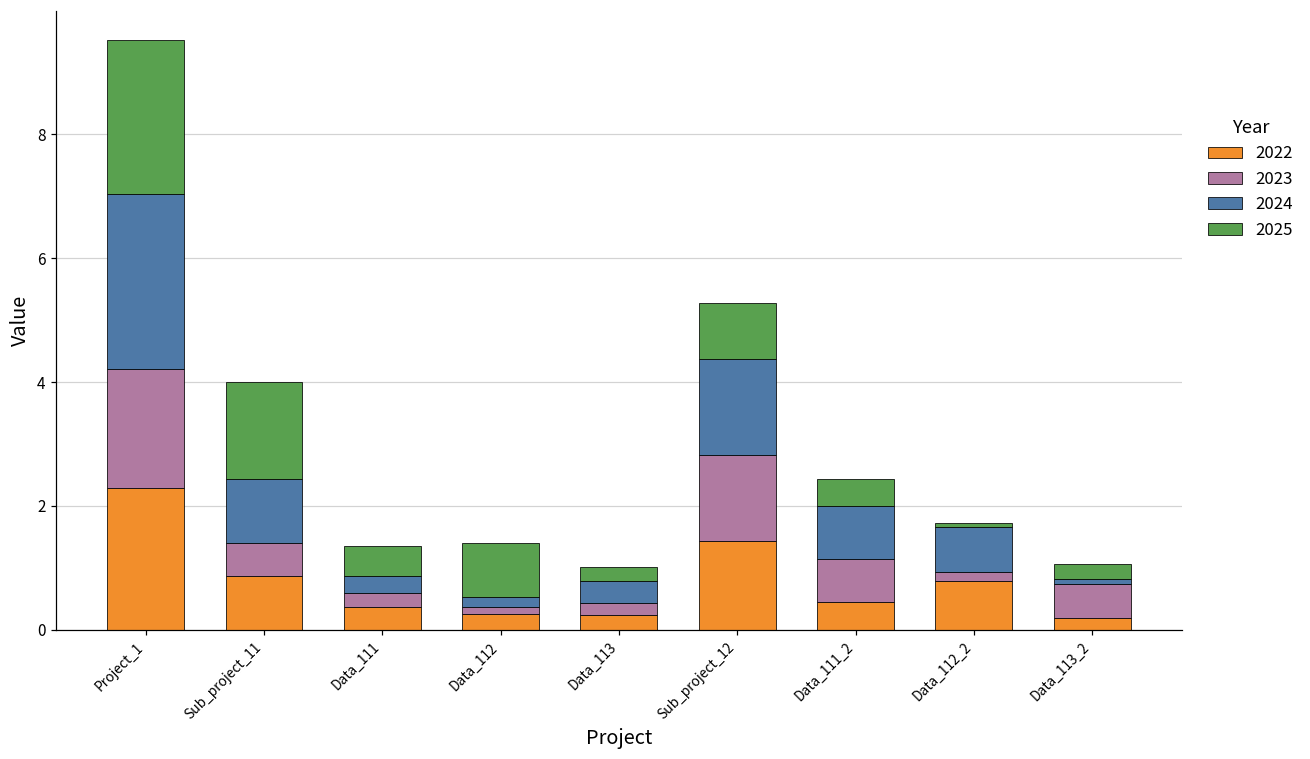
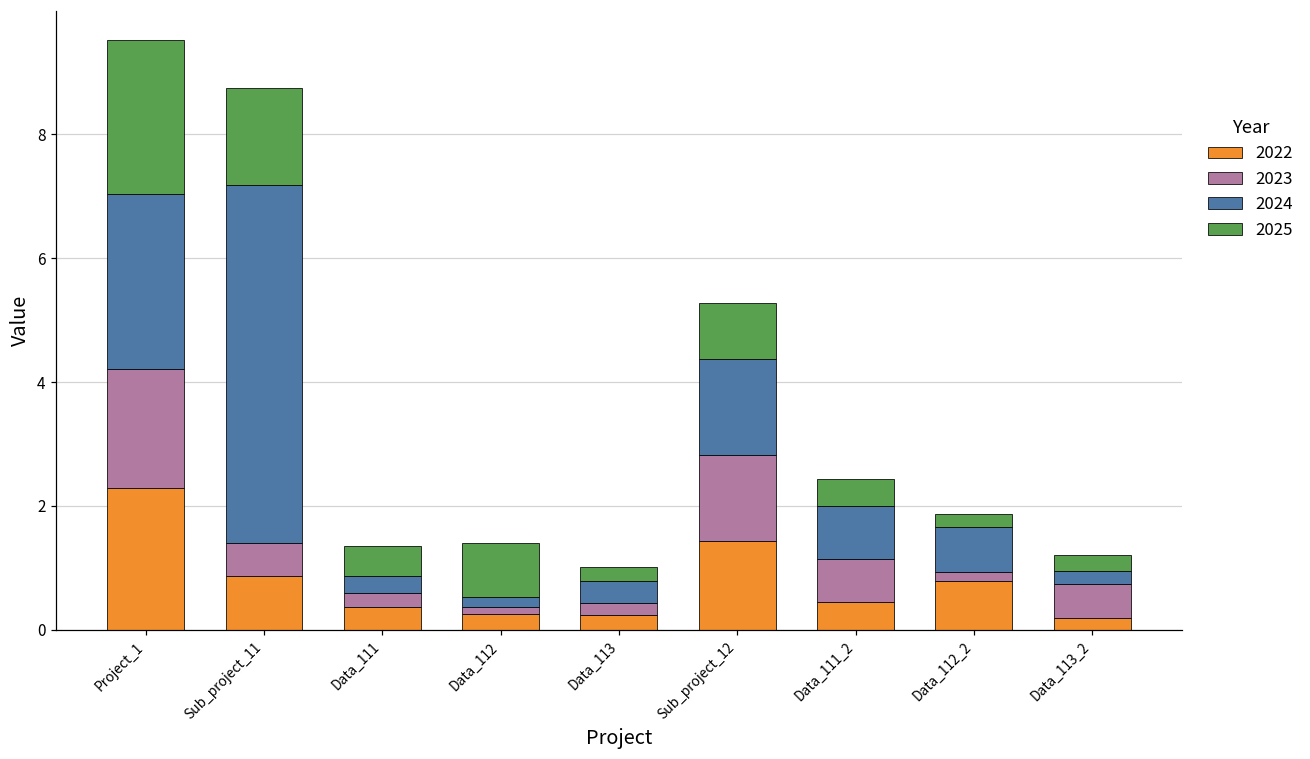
2024, Sub_project_11: 1.0 -> 5.8
2025, Data_112_2: 0.1 -> 0.2
2024, Data_113_2: 0.1 -> 0.2
